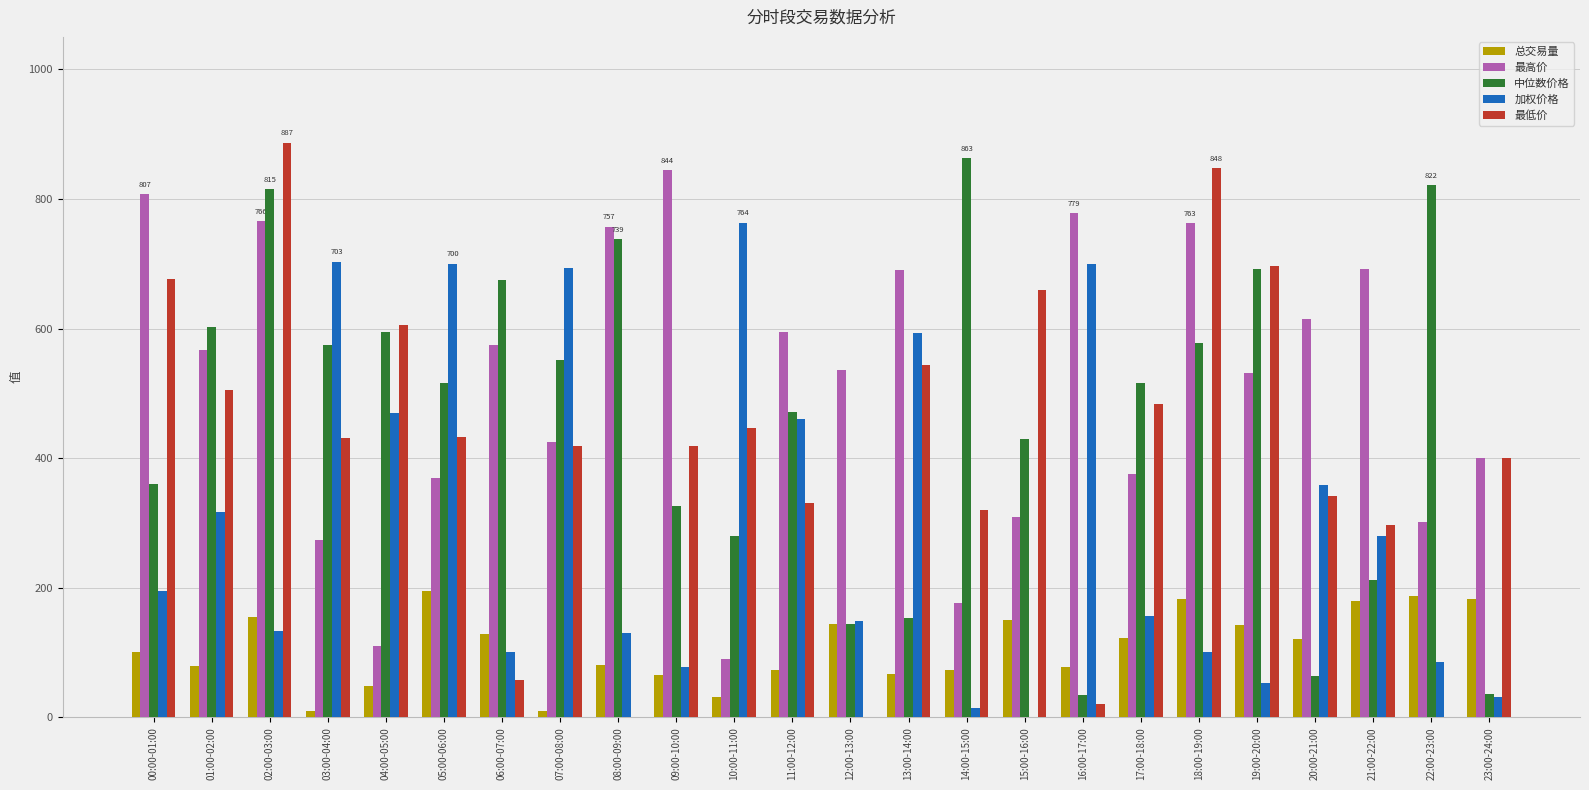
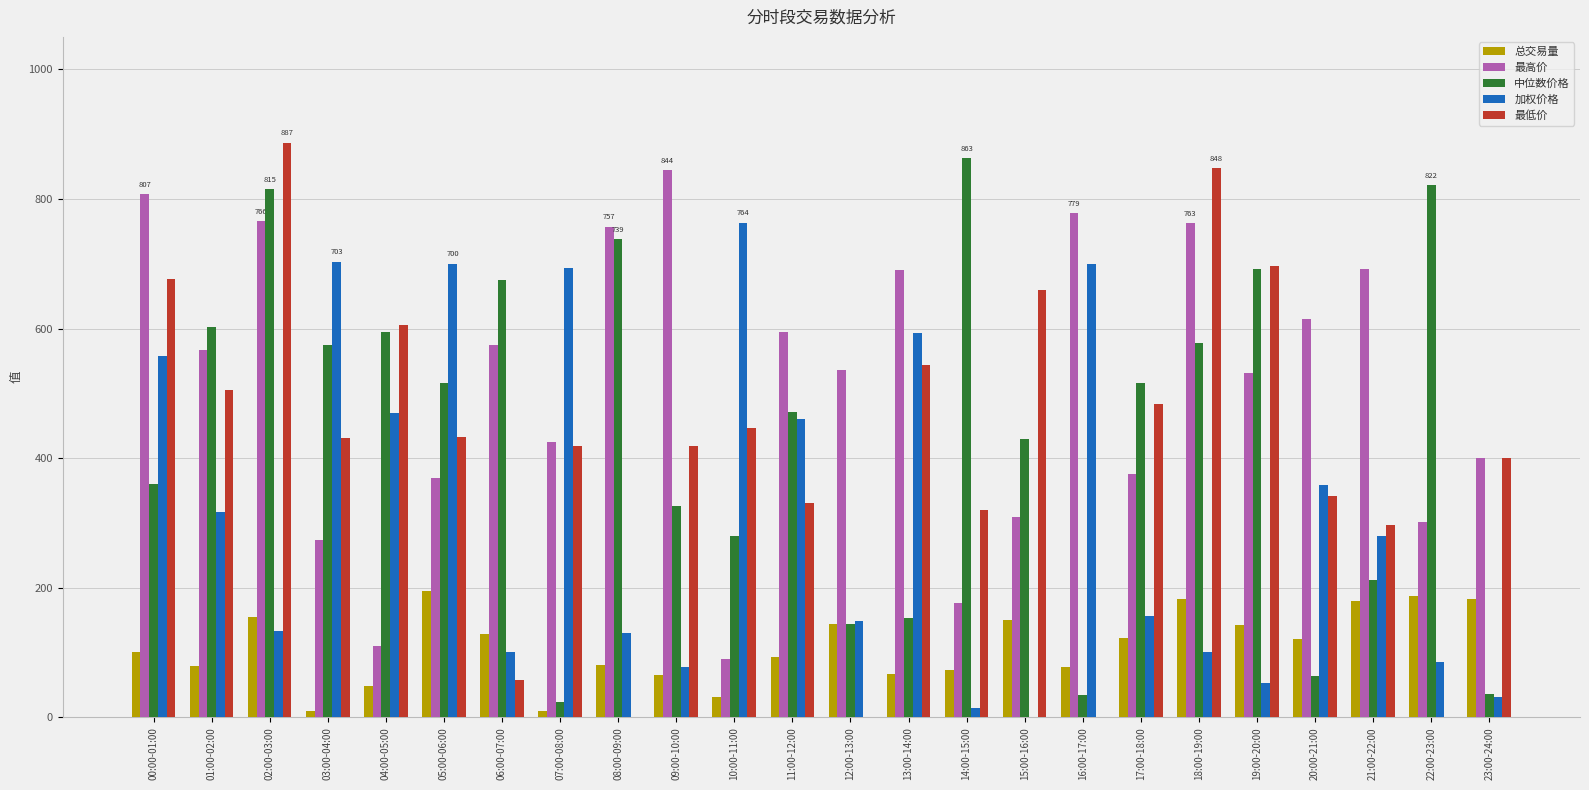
加权价格, 00:00-01:00: 200 -> 560
中位数价格, 07:00-08:00: 550 -> 20
总交易量, 11:00-12:00: 70 -> 90
最低价, 16:00-17:00: 20 -> 0
